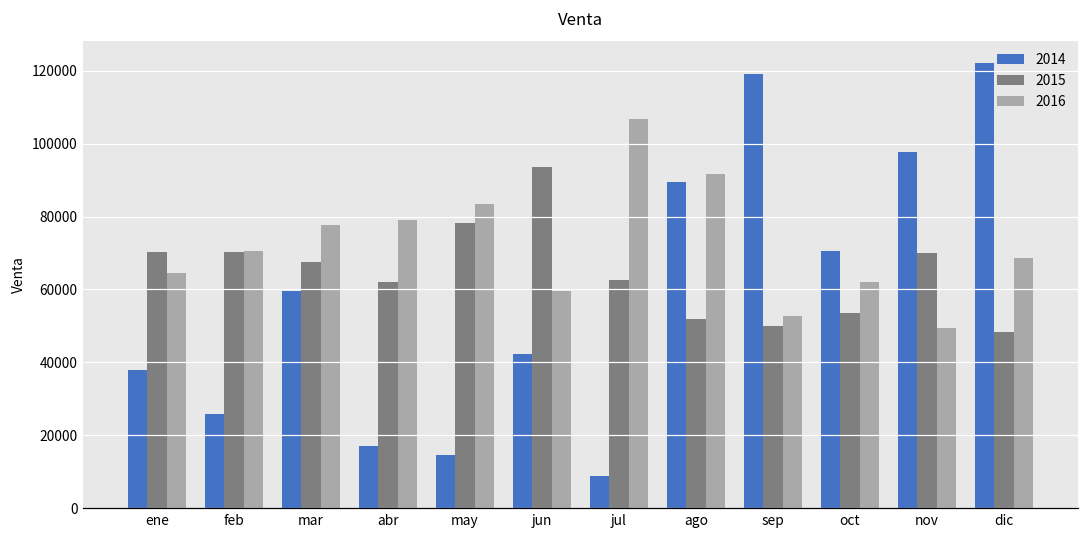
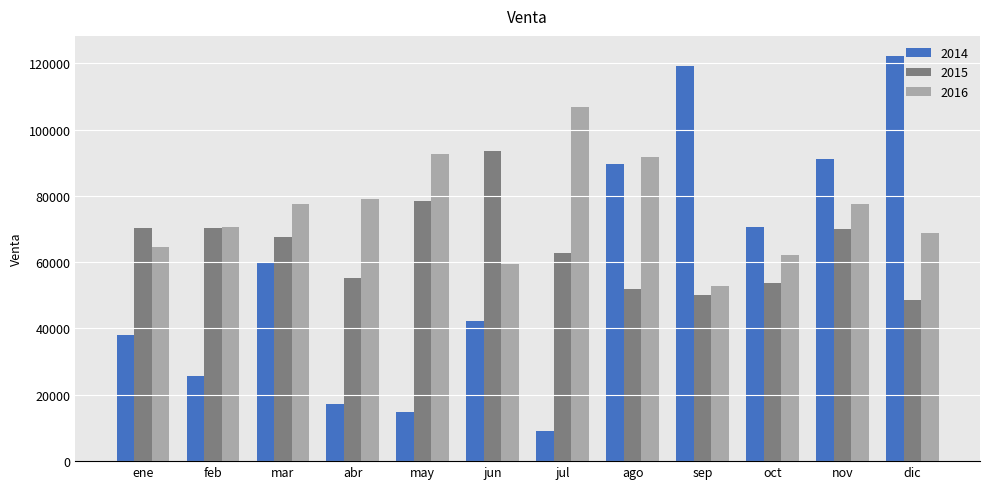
2015, abr: 62000 -> 55000
2016, may: 83000 -> 93000
2014, nov: 98000 -> 91000
2016, nov: 50000 -> 78000
